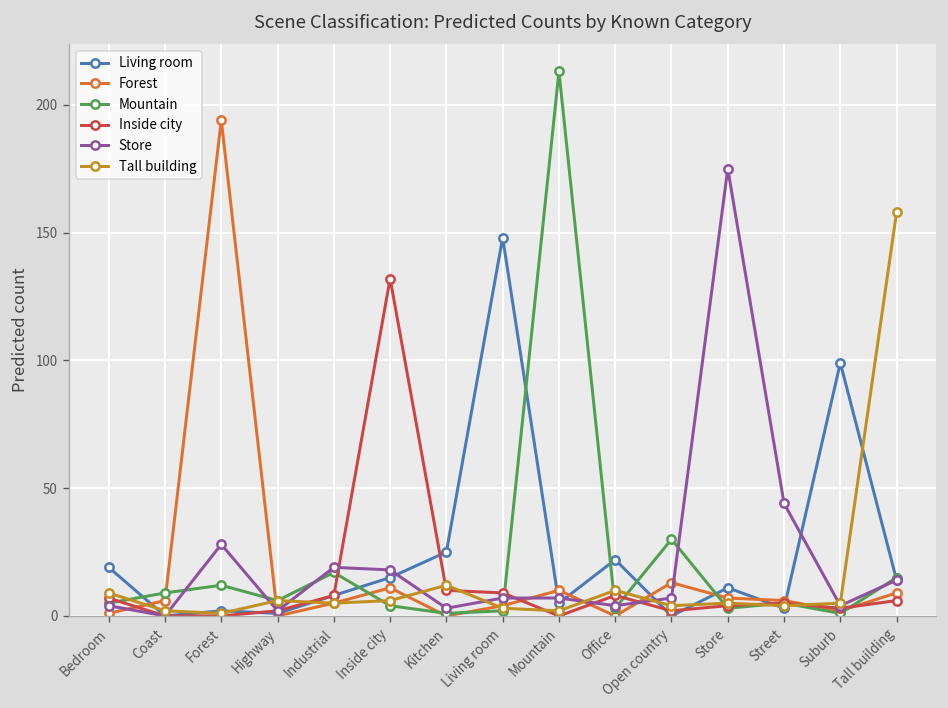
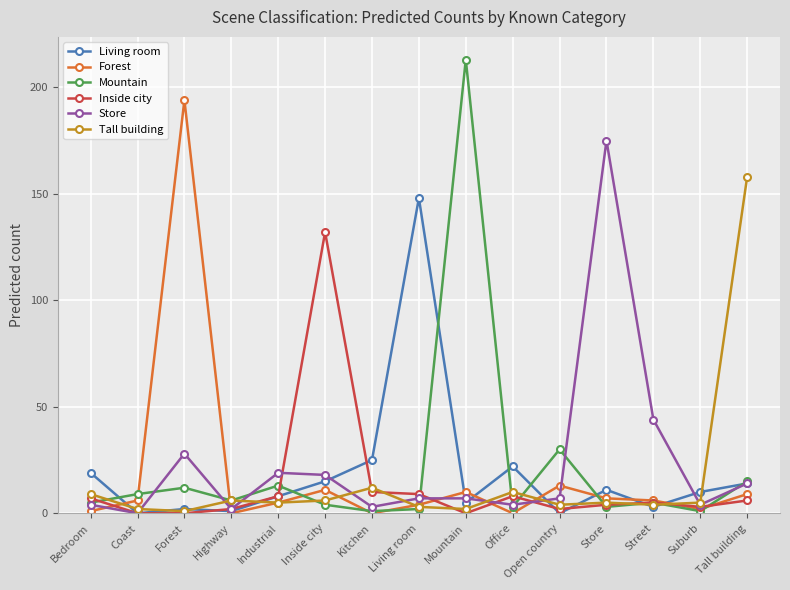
Mountain, Industrial: 17 -> 13
Living room, Suburb: 99 -> 10
